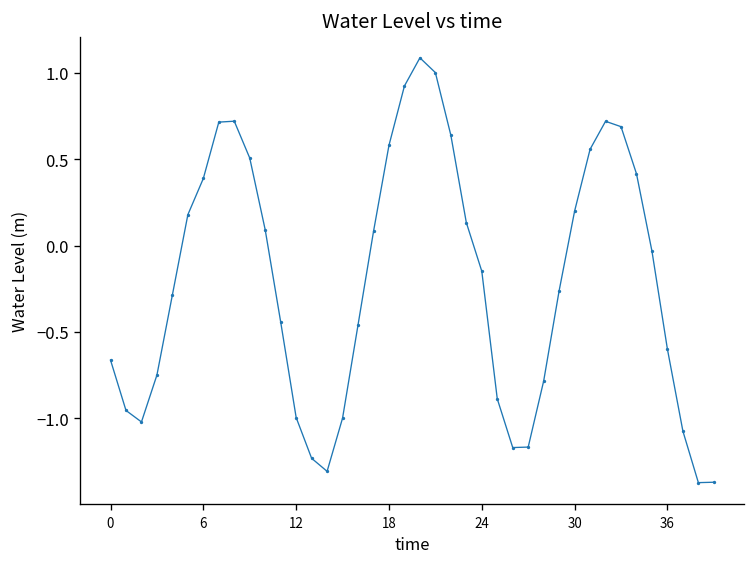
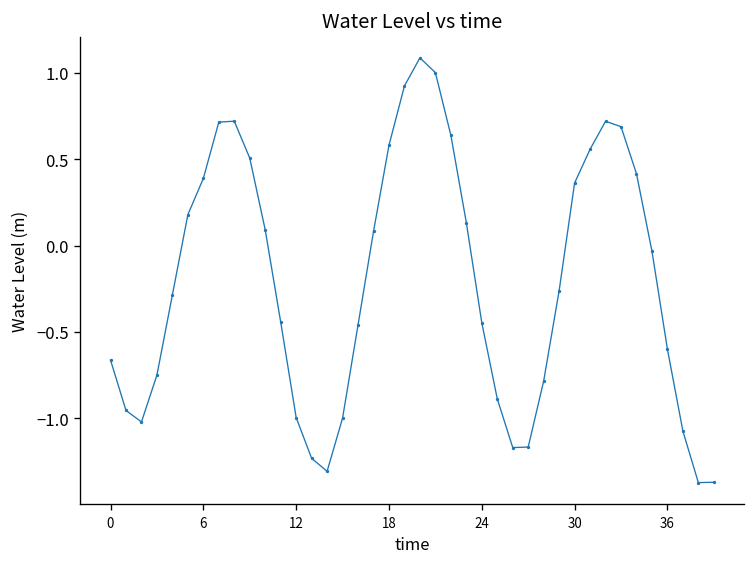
24: -0.15 -> -0.45
30: 0.20 -> 0.36
